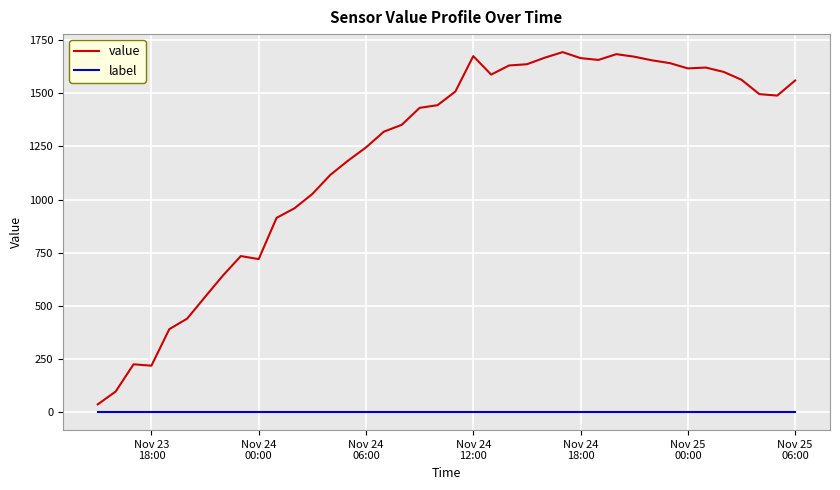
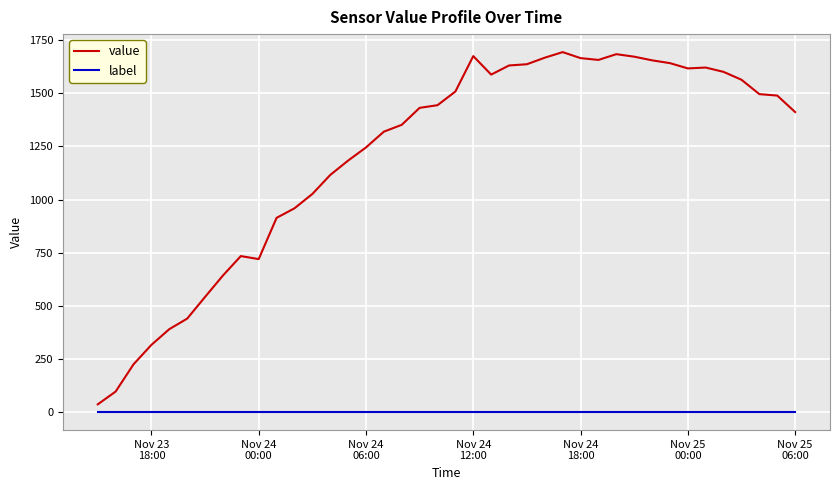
value, Nov 23 18:00: 220 -> 320
value, Nov 25 06:00: 1560 -> 1410
